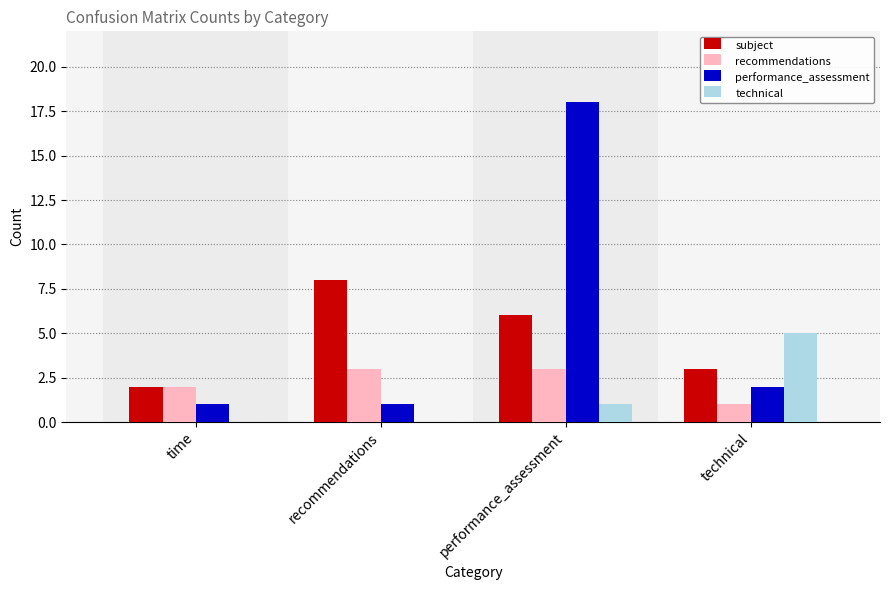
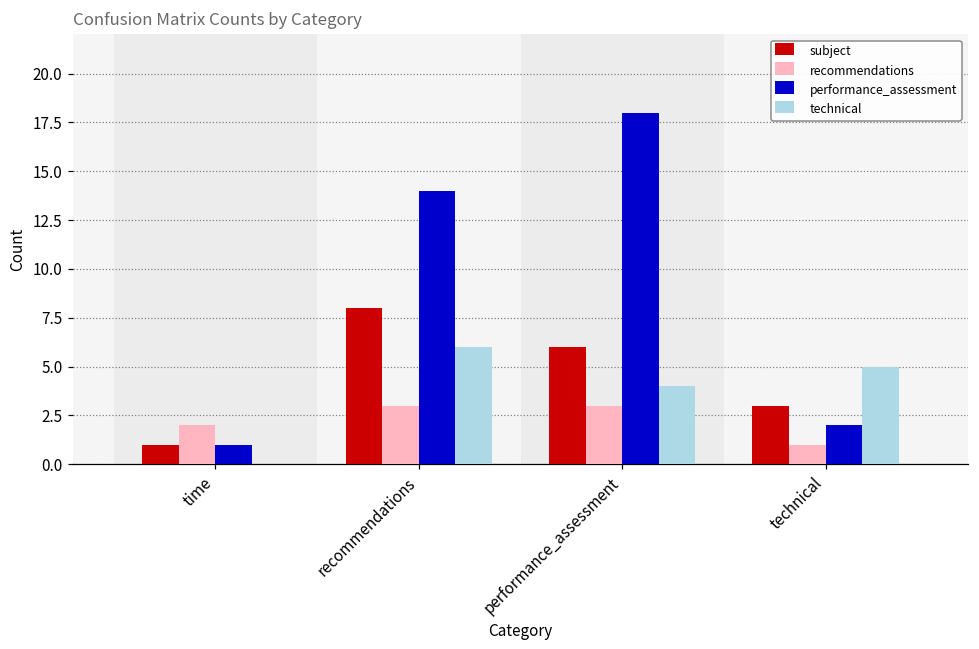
subject, time: 2 -> 1
performance_assessment, recommendations: 1 -> 14
technical, recommendations: 0 -> 6
technical, performance_assessment: 1 -> 4
